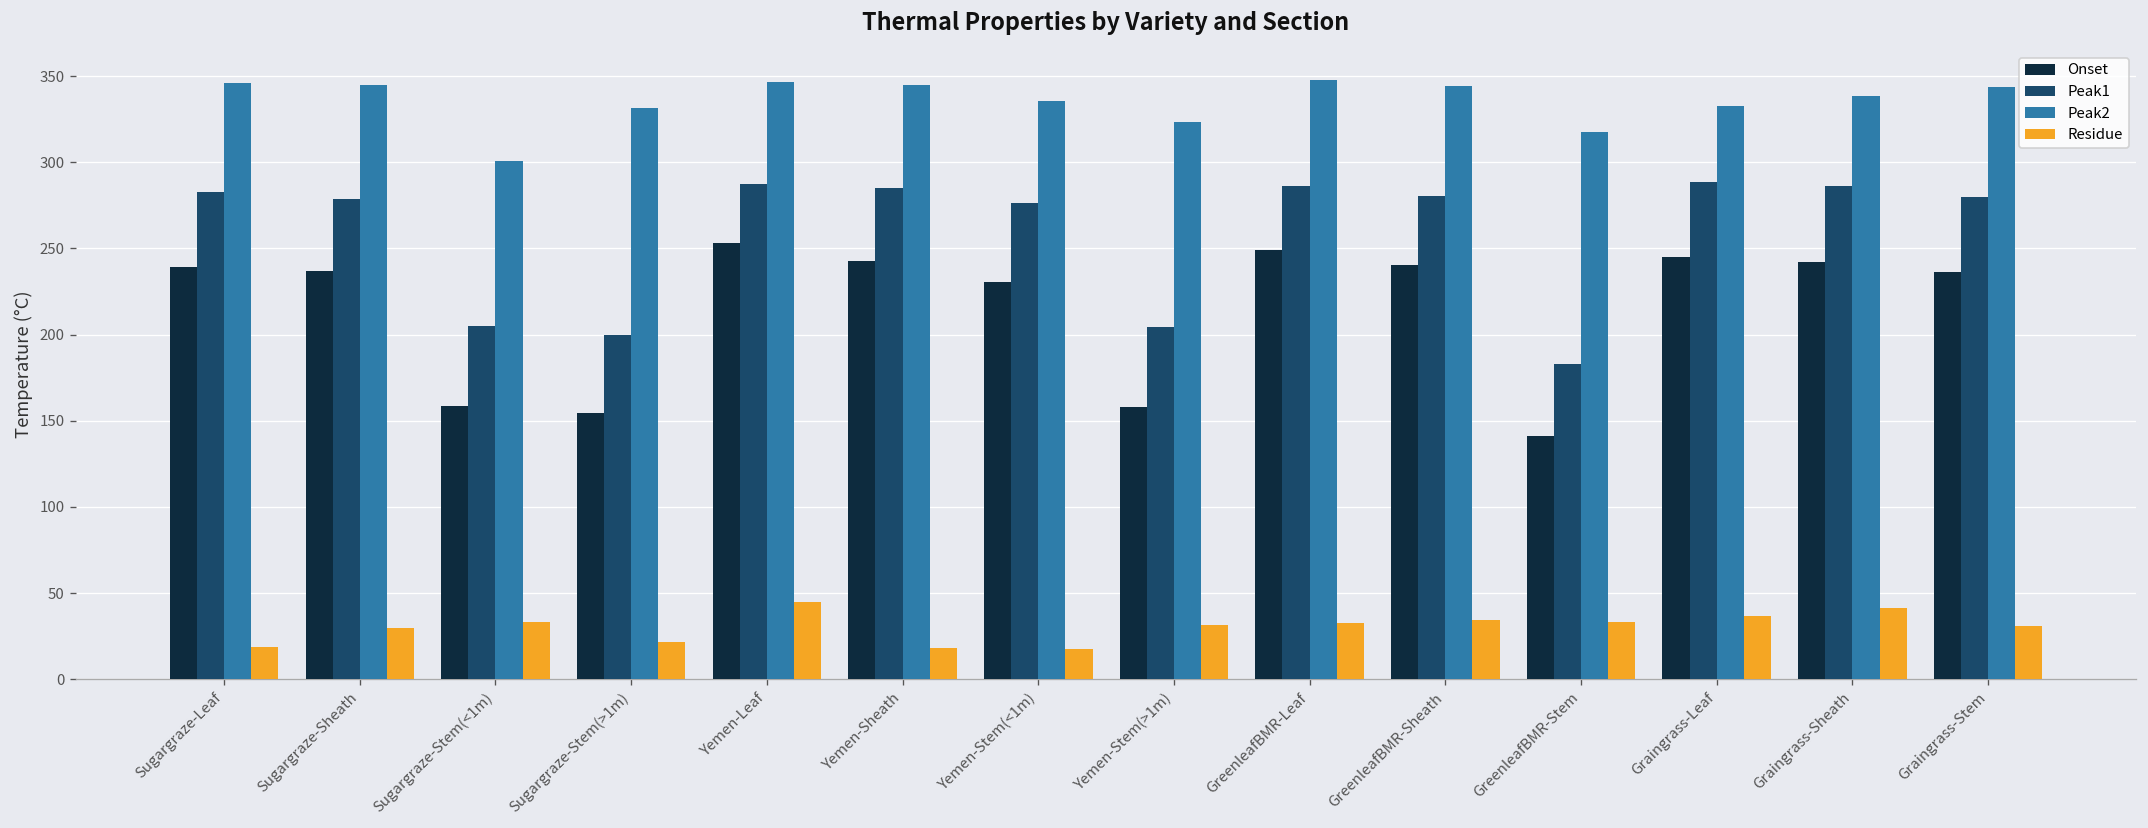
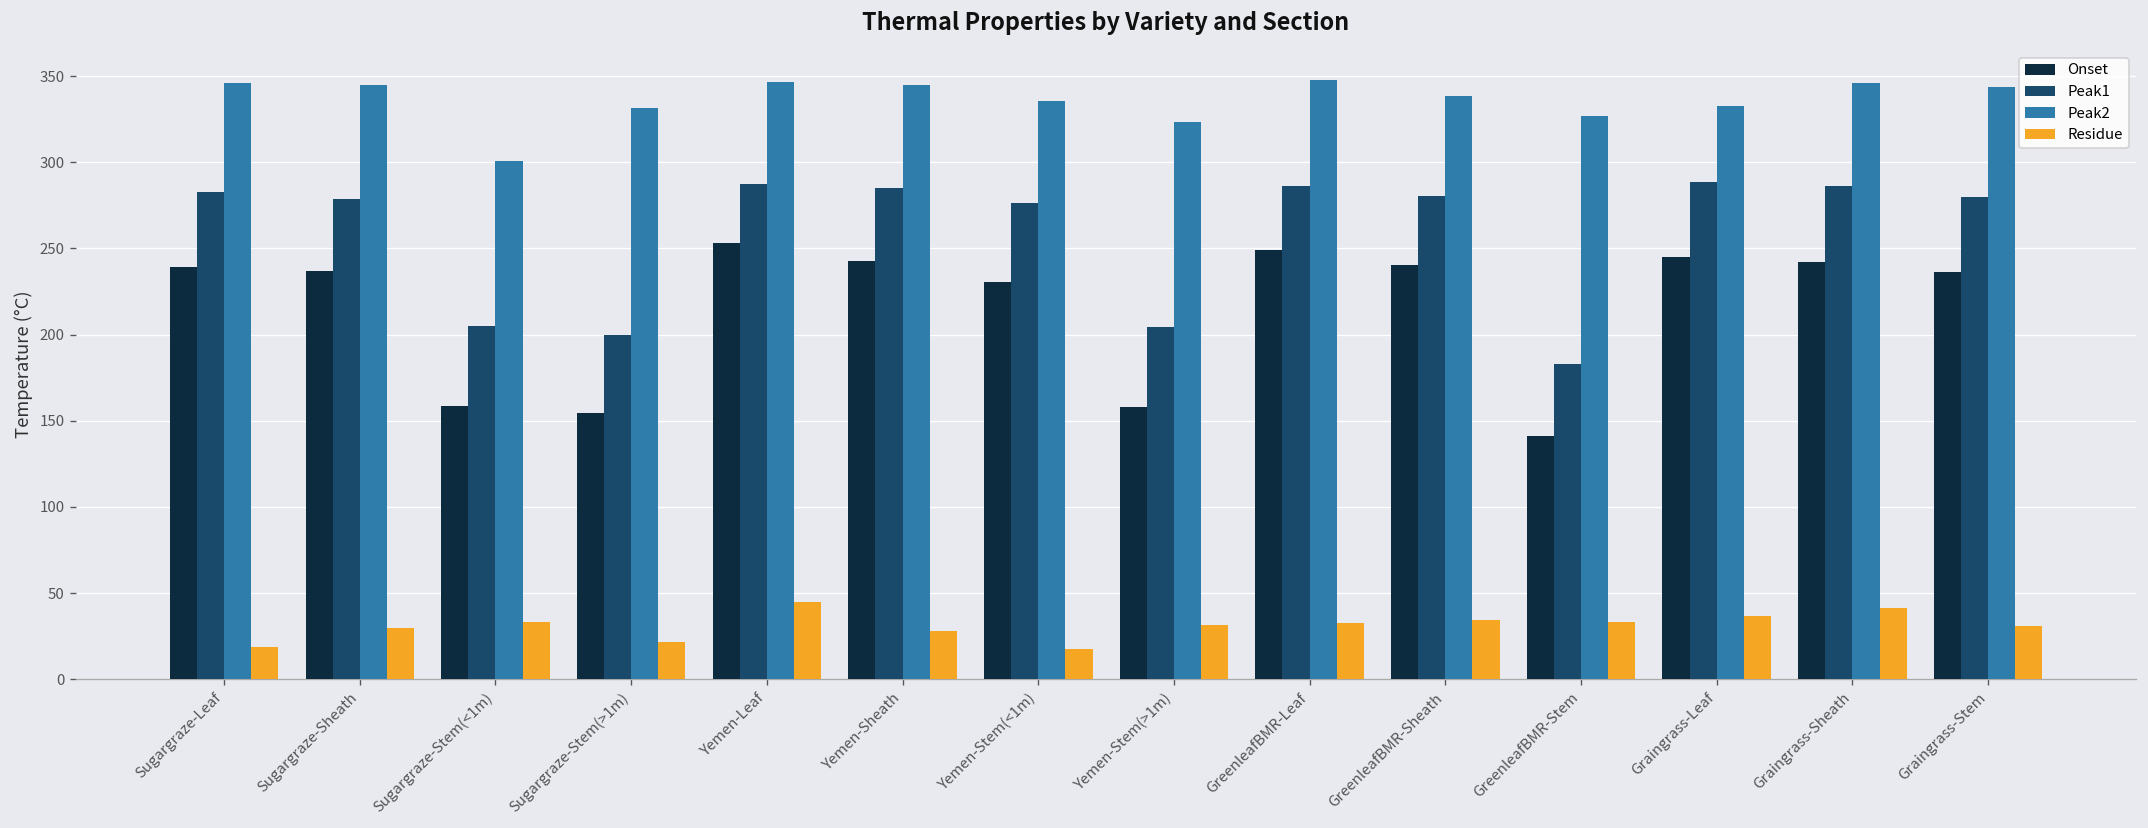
Residue, Yemen-Sheath: 18 -> 28
Peak2, GreenleafBMR-Sheath: 344 -> 338
Peak2, GreenleafBMR-Stem: 318 -> 327
Peak2, Graingrass-Sheath: 338 -> 346
